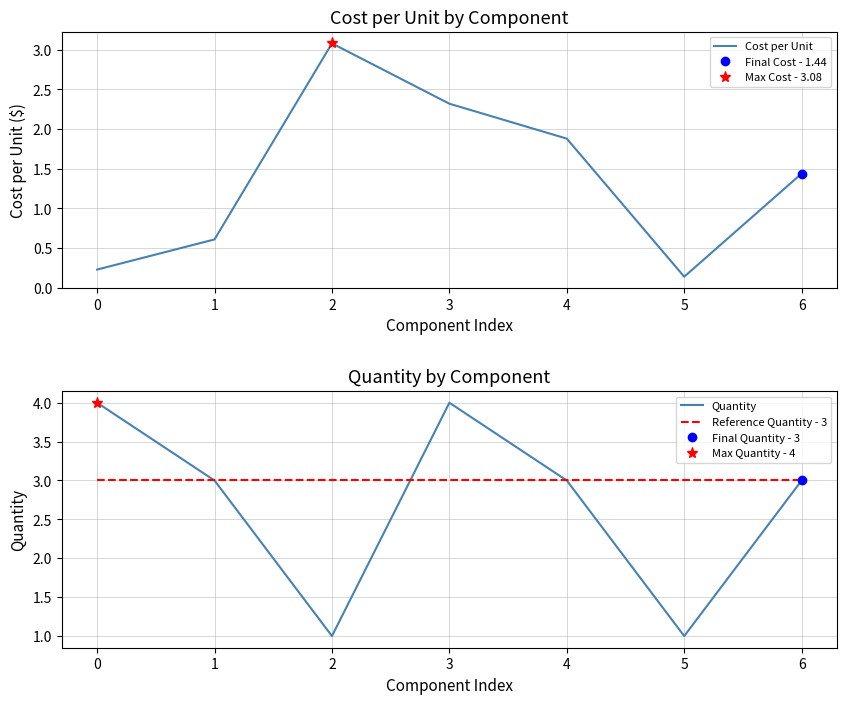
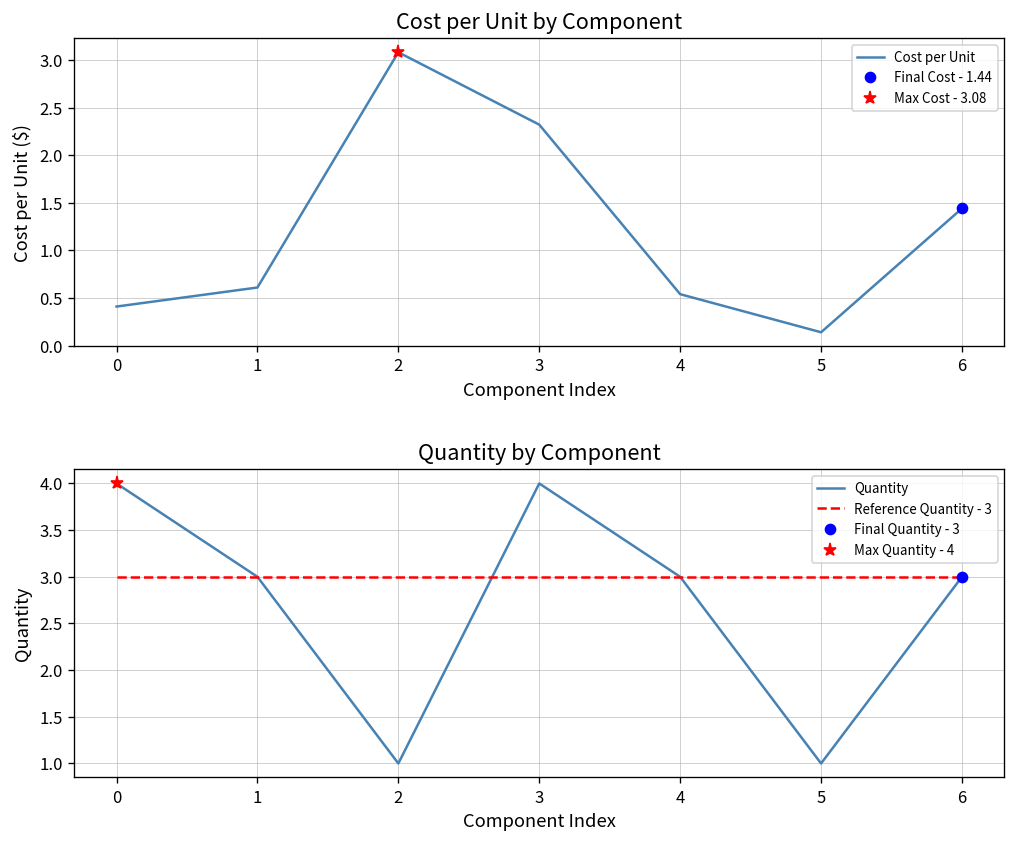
Cost per Unit by Component, Cost per Unit, 0: 0.2 -> 0.4
Cost per Unit by Component, Cost per Unit, 4: 1.9 -> 0.5
